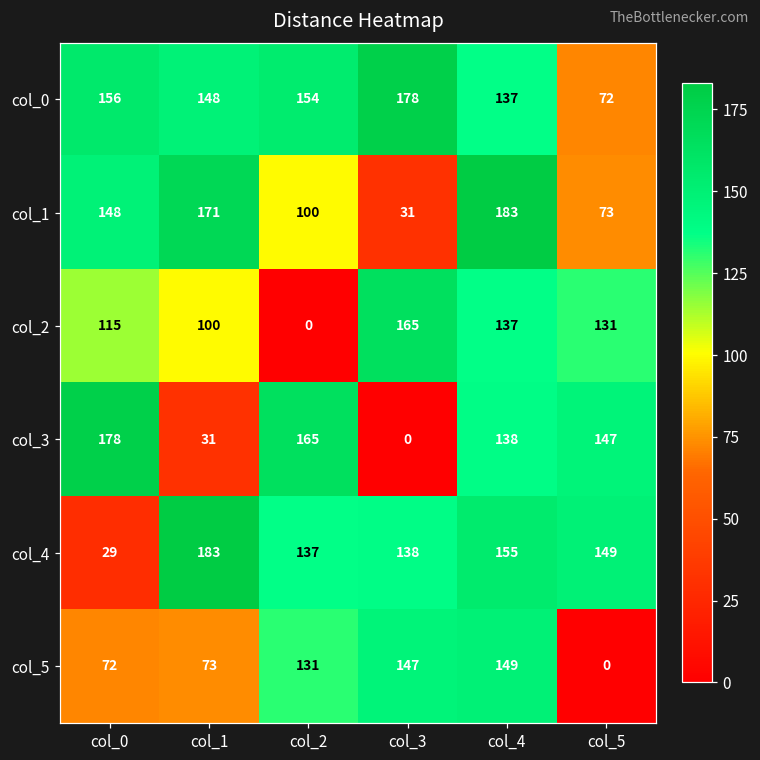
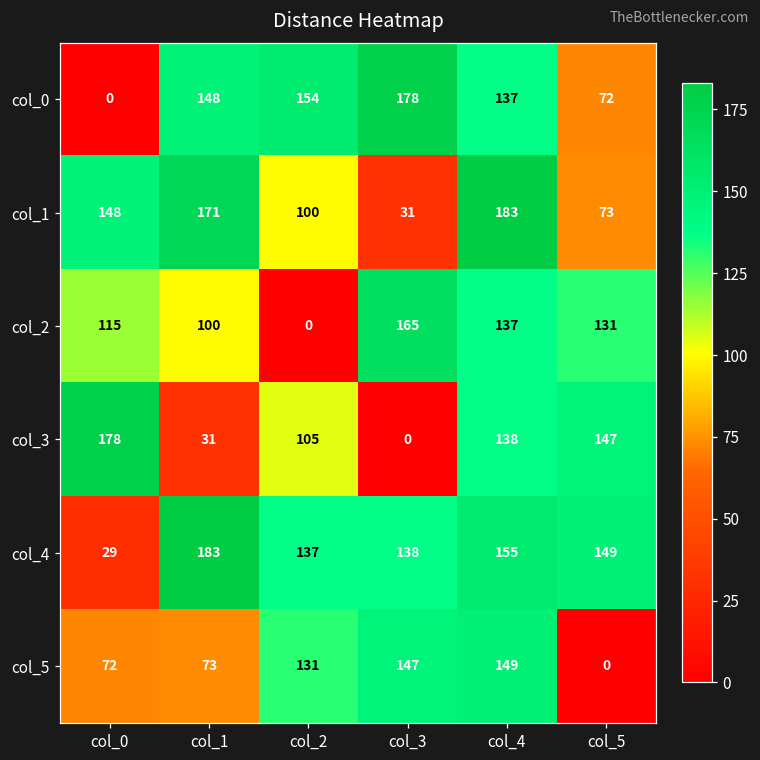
col_0, col_0: 156 -> 0
col_3, col_2: 165 -> 105
